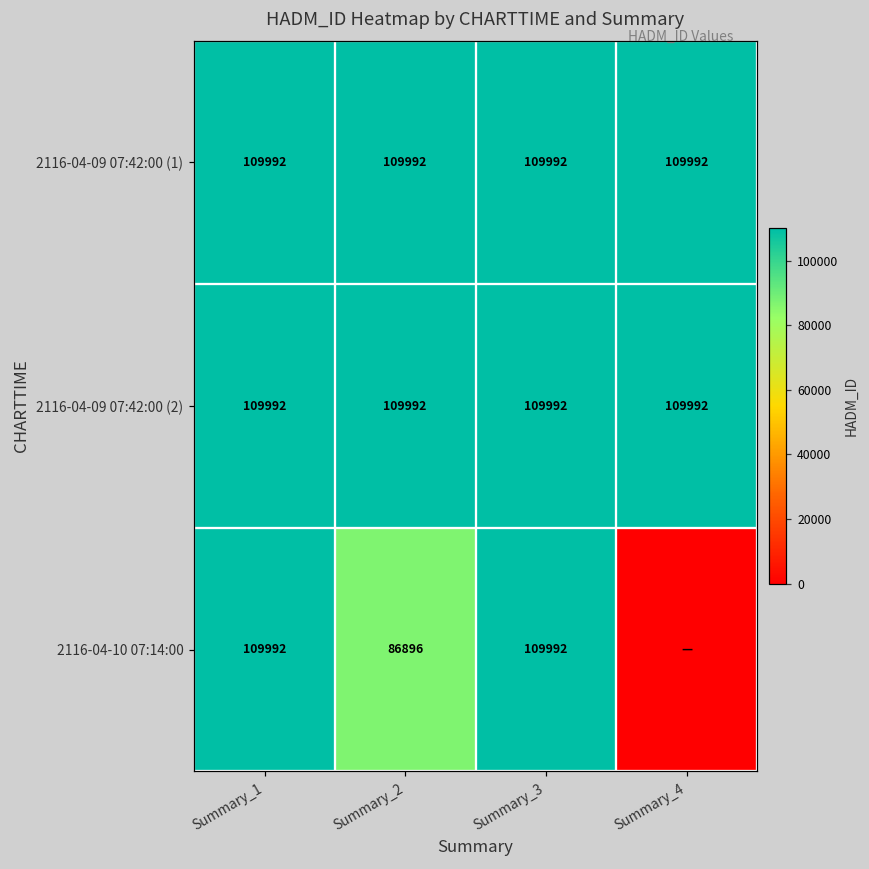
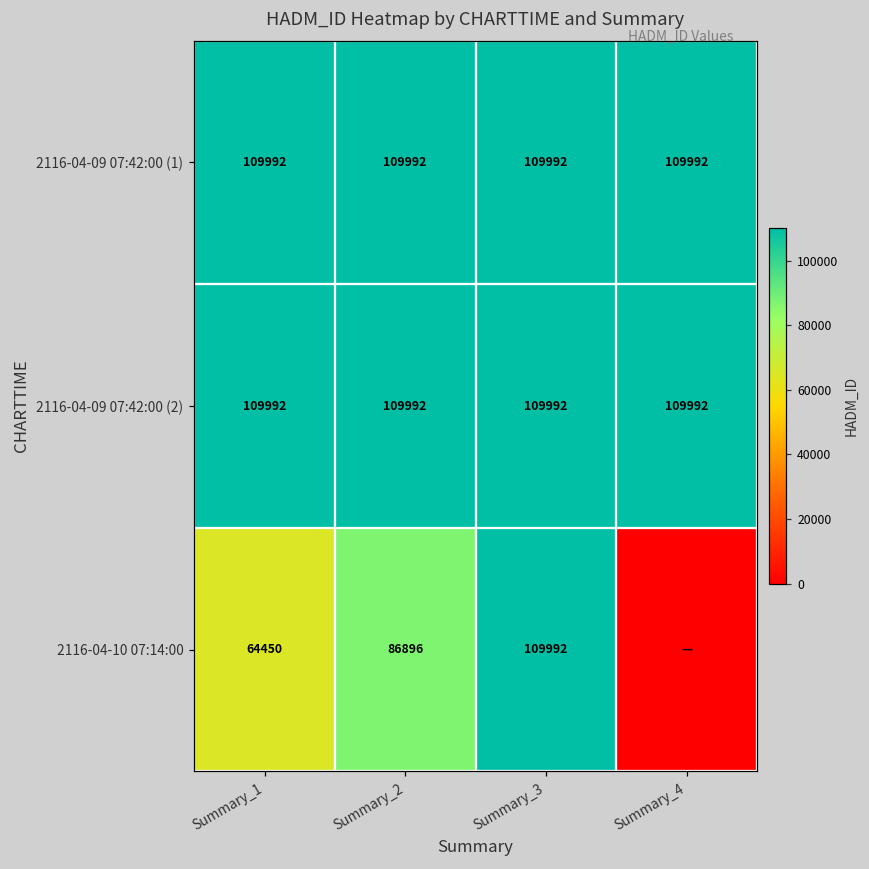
2116-04-10 07:14:00, Summary_1: 109992 -> 64450
